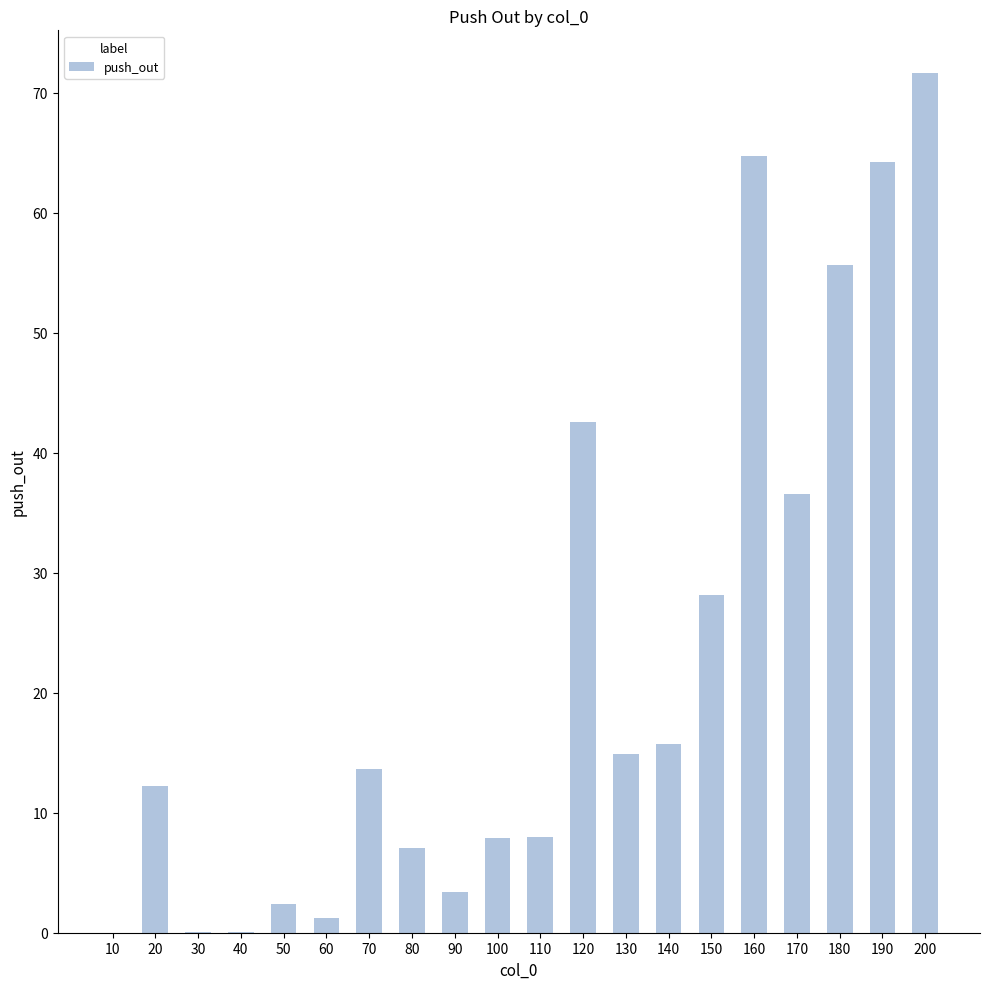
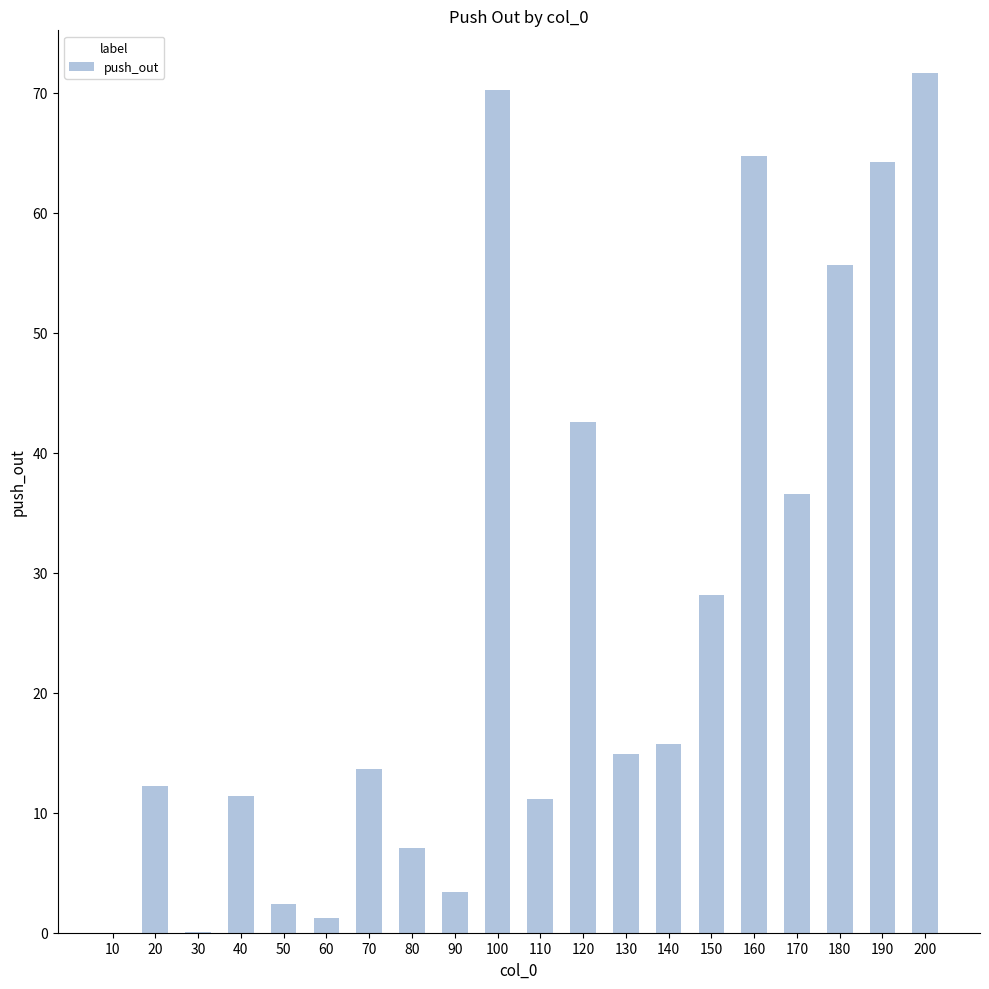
40: 0.1 -> 11.4
100: 7.9 -> 70.2
110: 8.0 -> 11.2
